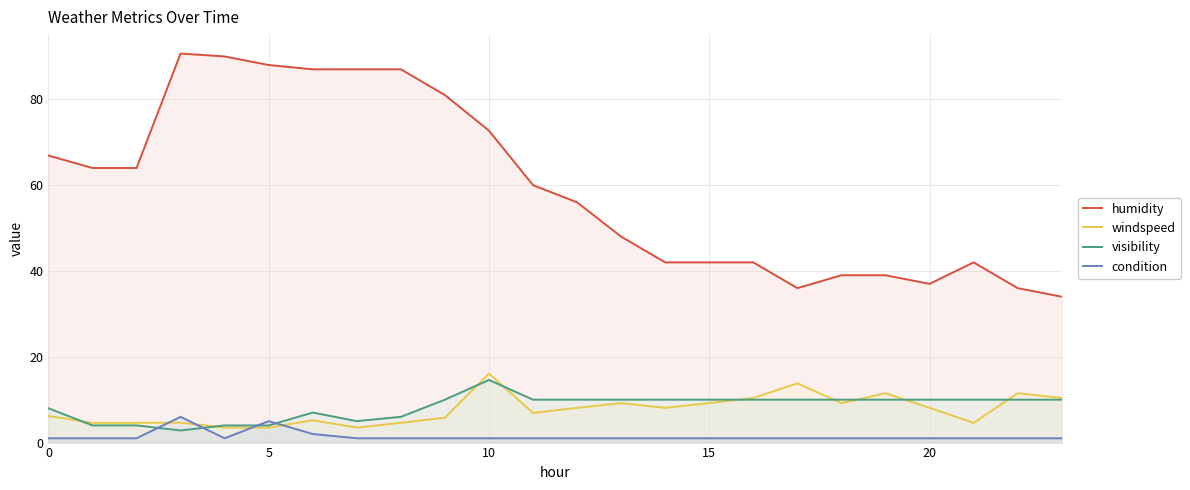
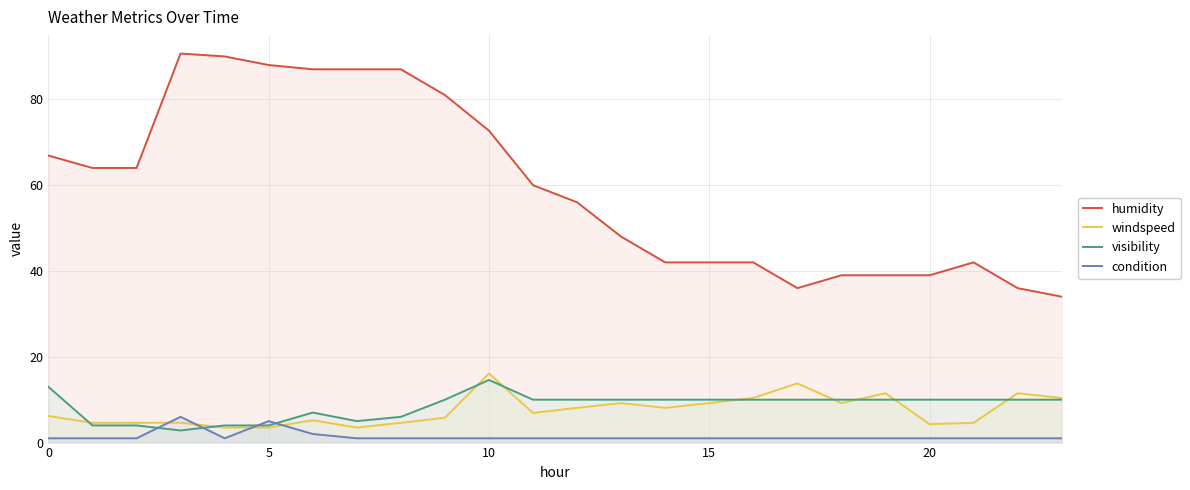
visibility, 0: 8 -> 13
humidity, 20: 37 -> 39
windspeed, 20: 8 -> 4
